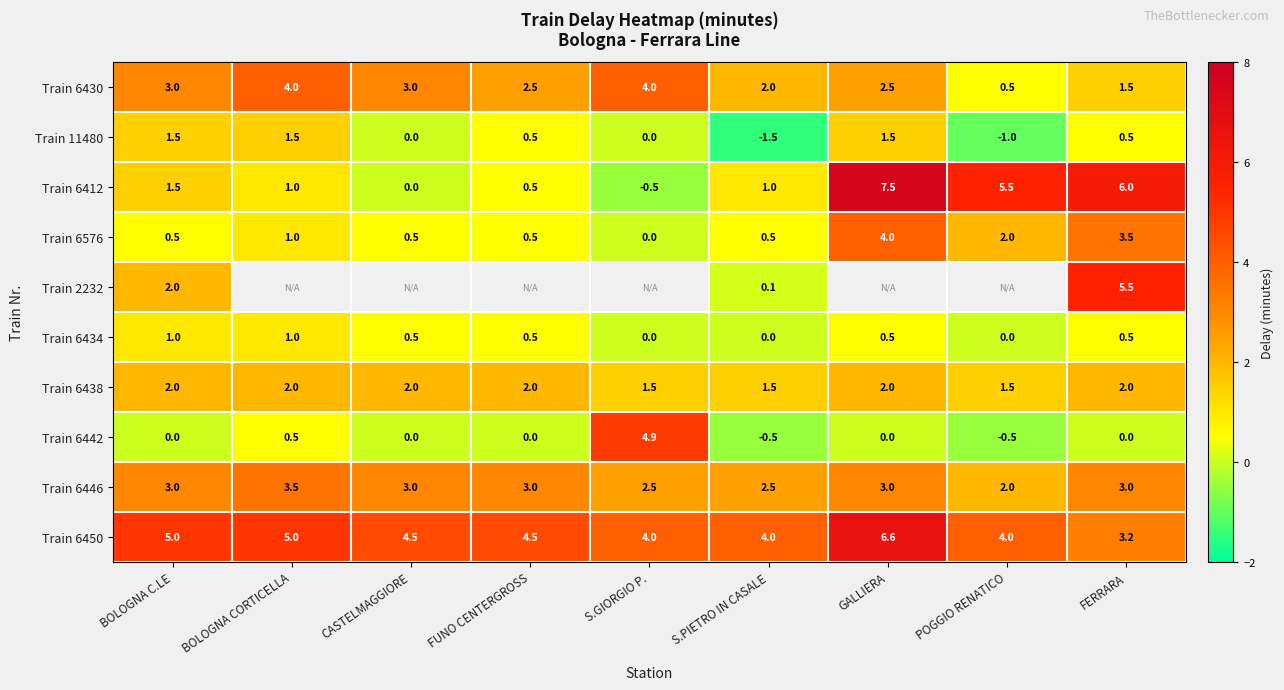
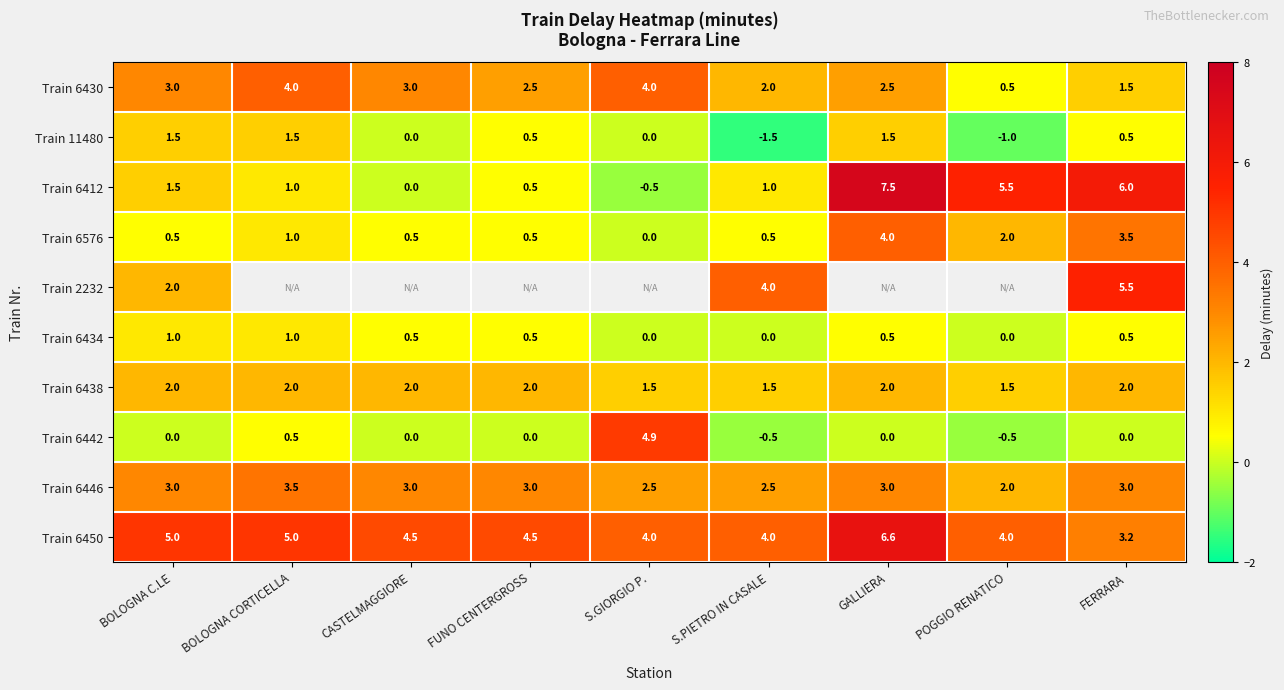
Train 2232, S.PIETRO IN CASALE: 0.1 -> 4.0
